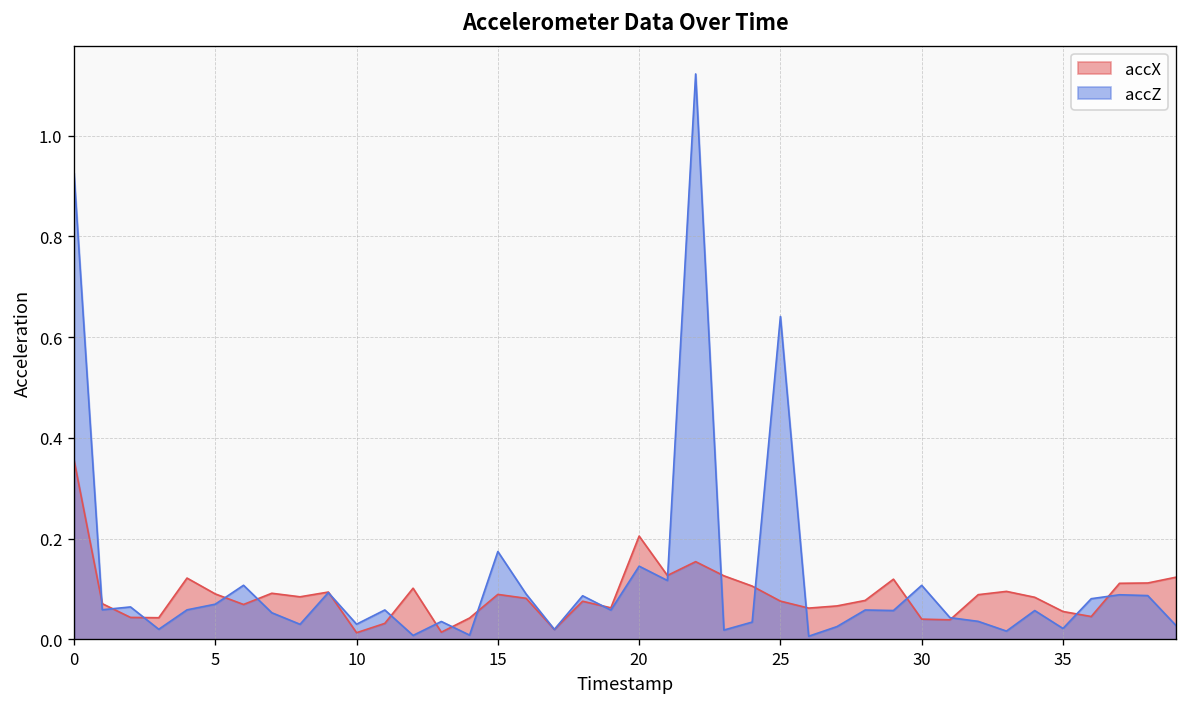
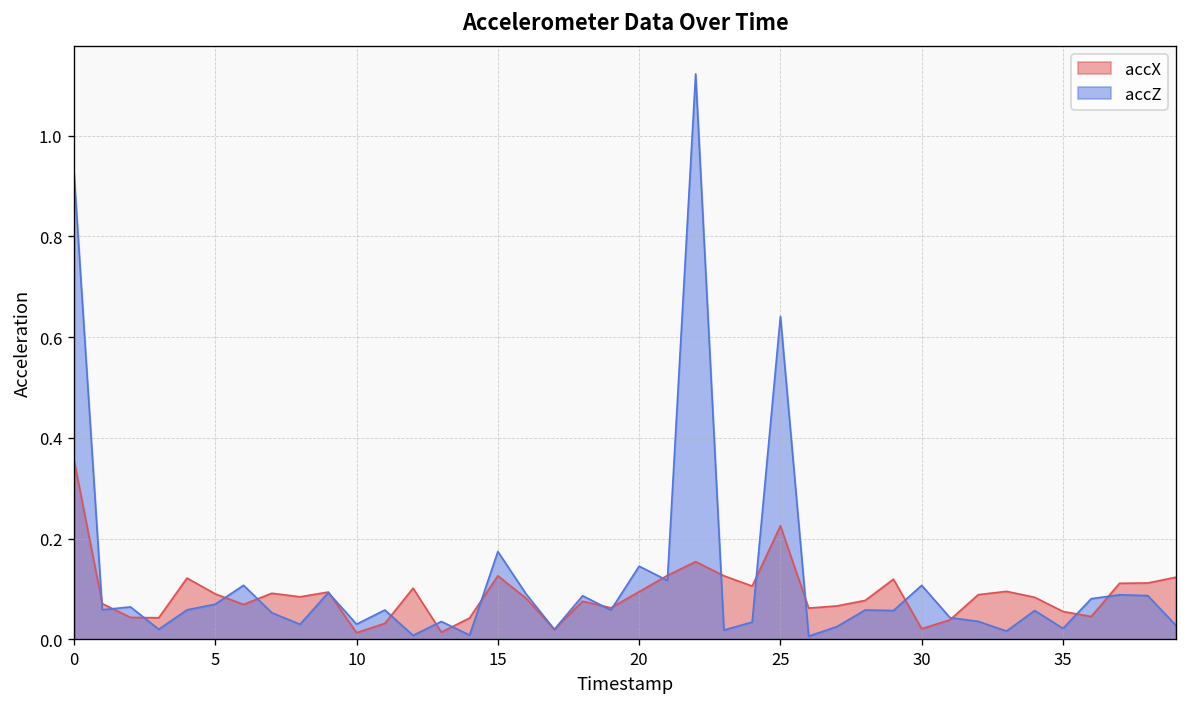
accX, 15: 0.09 -> 0.13
accX, 20: 0.21 -> 0.09
accX, 25: 0.08 -> 0.23
accX, 30: 0.04 -> 0.02
